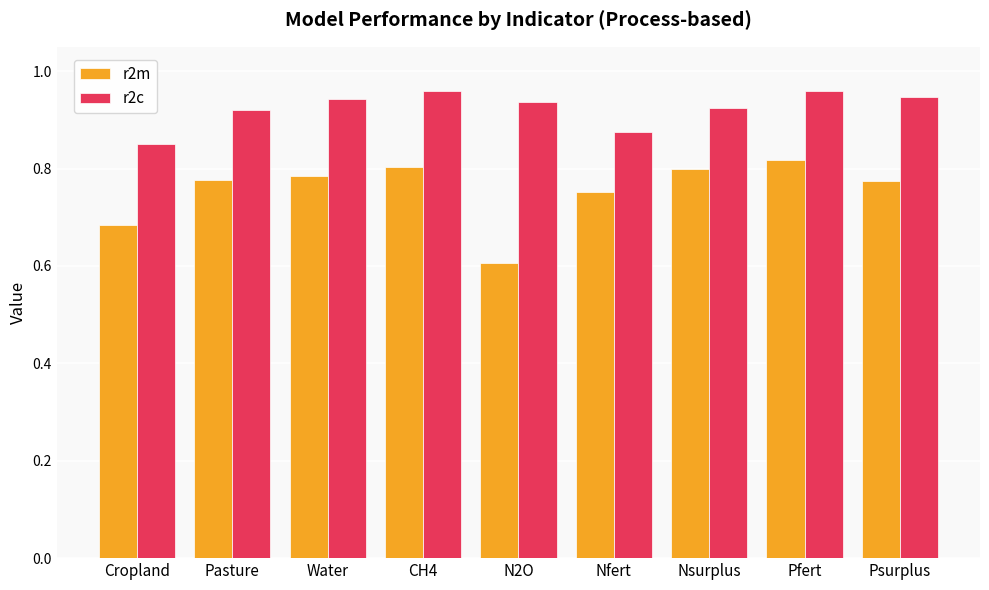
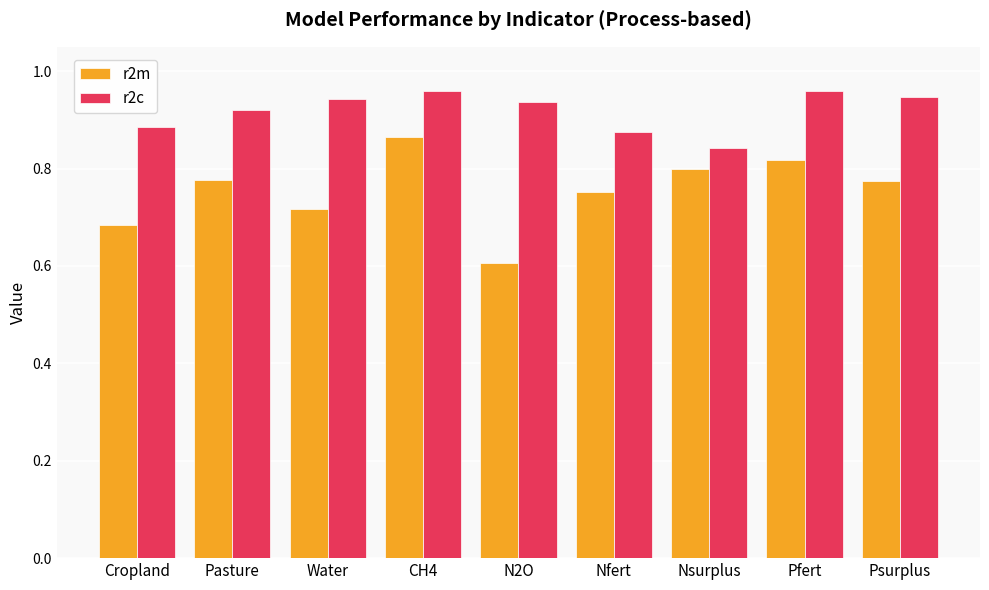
r2c, Cropland: 0.85 -> 0.88
r2m, Water: 0.79 -> 0.72
r2m, CH4: 0.80 -> 0.86
r2c, Nsurplus: 0.92 -> 0.84
